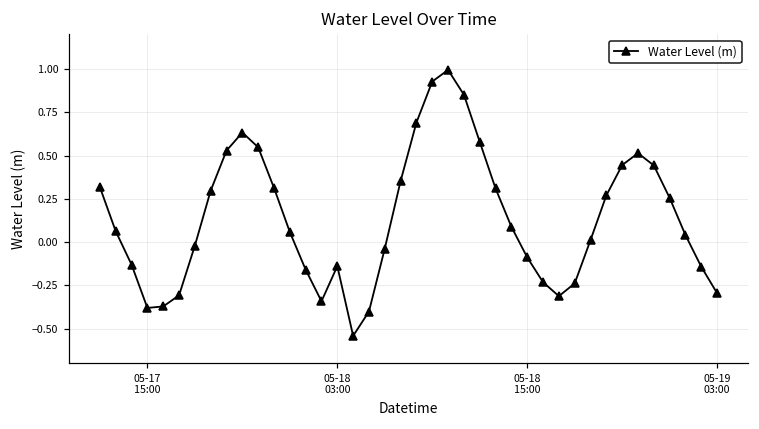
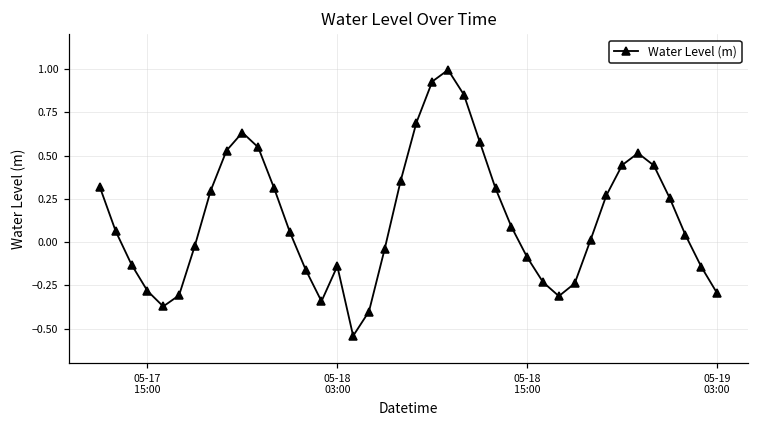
05-17 15:00: -0.38 -> -0.28
